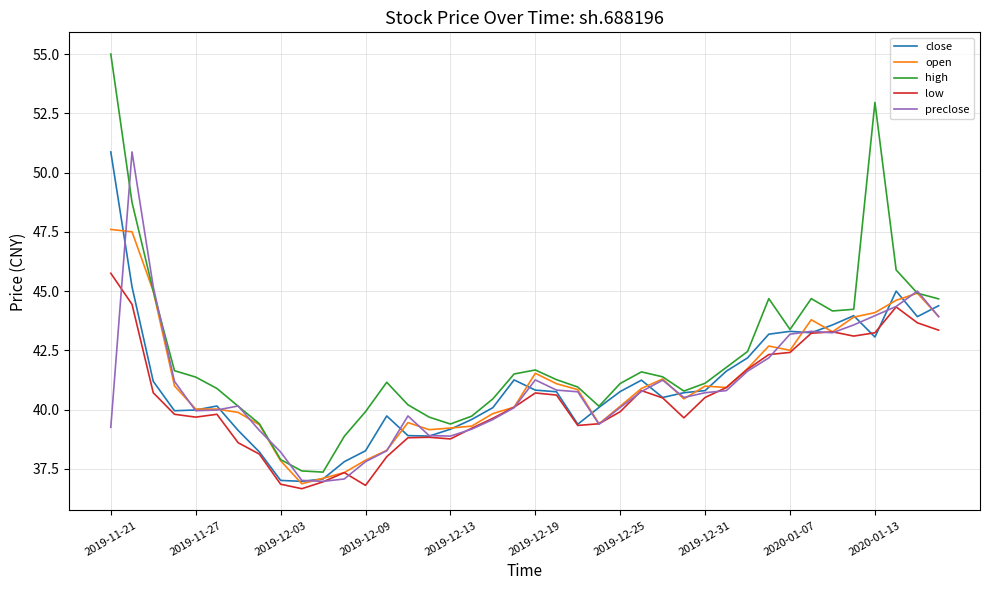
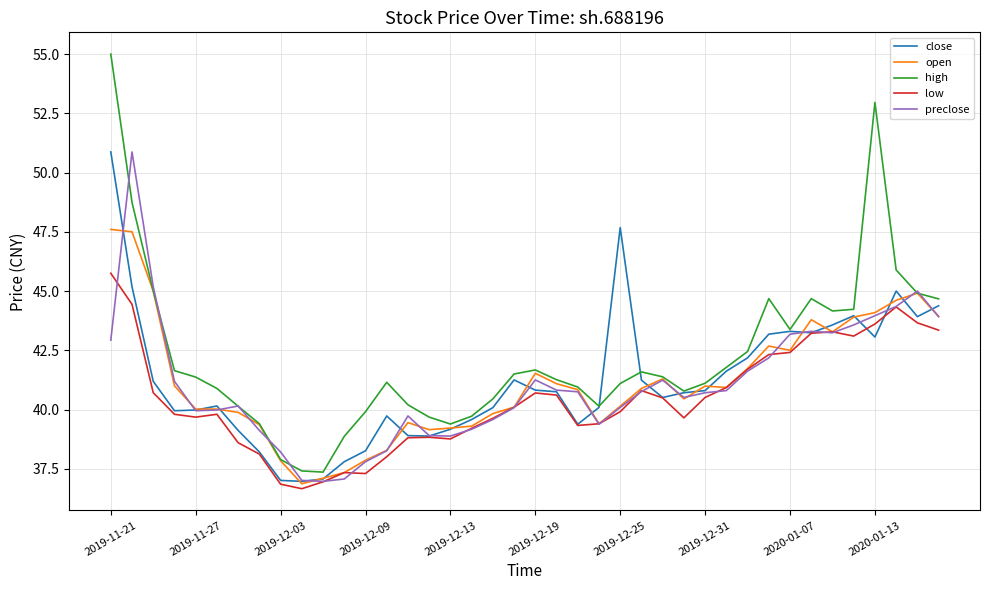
preclose, 2019-11-21: 39.3 -> 42.9
low, 2019-12-09: 36.8 -> 37.3
close, 2019-12-25: 40.8 -> 47.7
low, 2020-01-13: 43.2 -> 43.6
